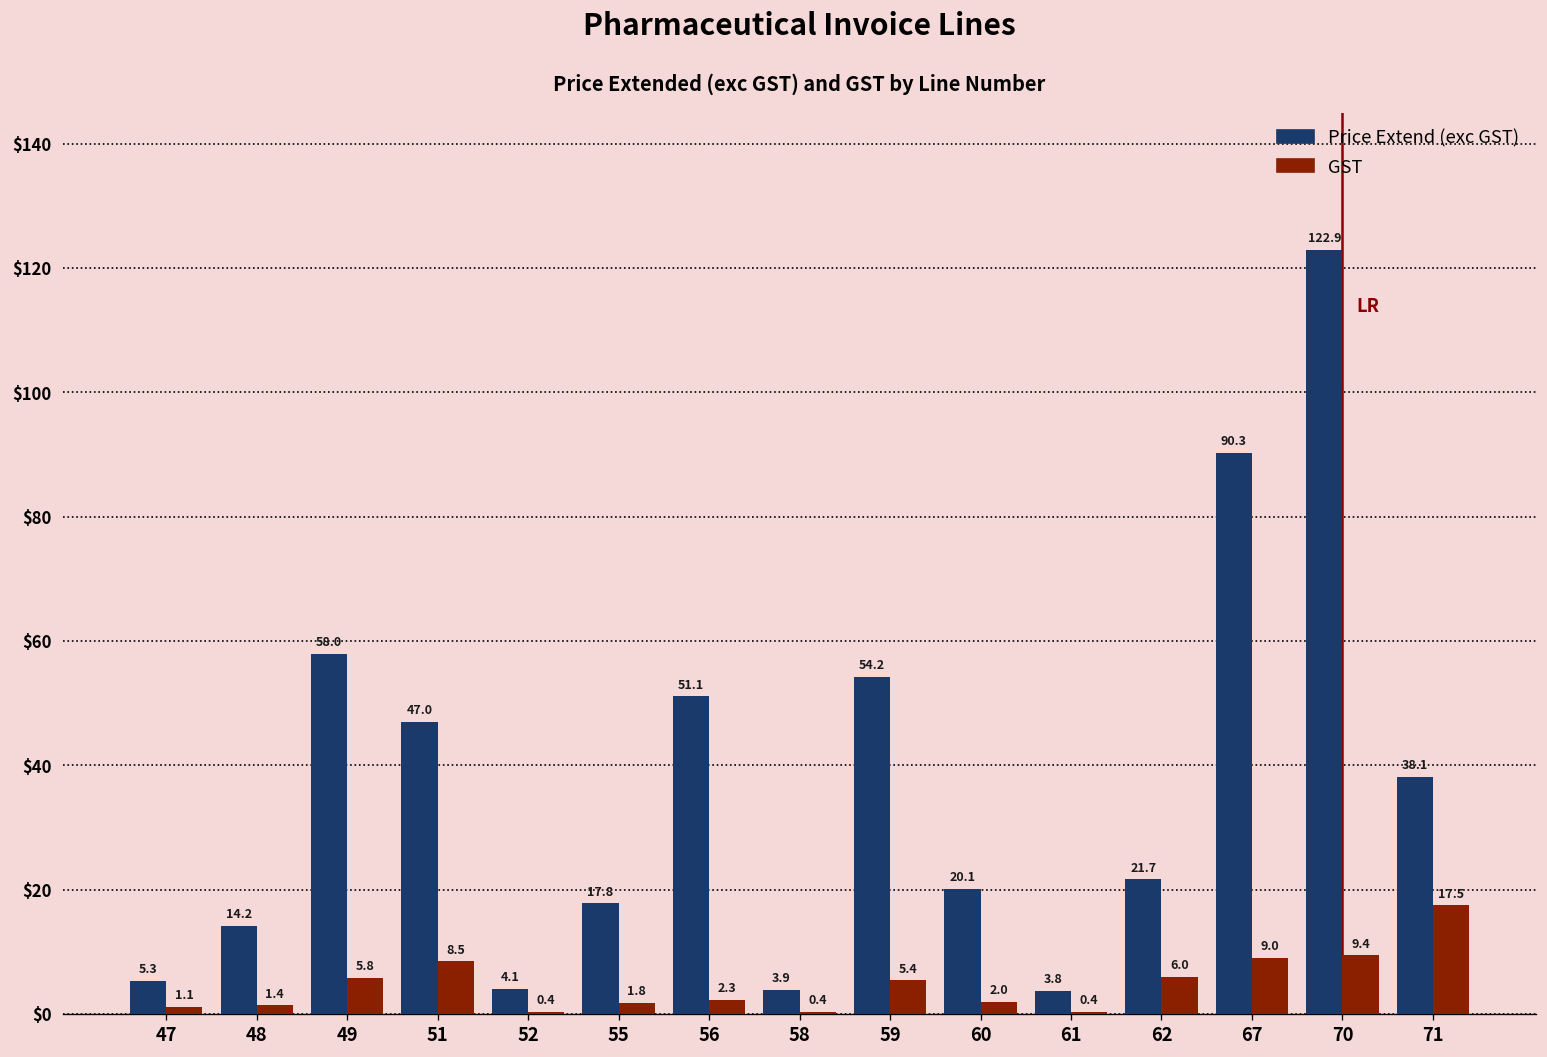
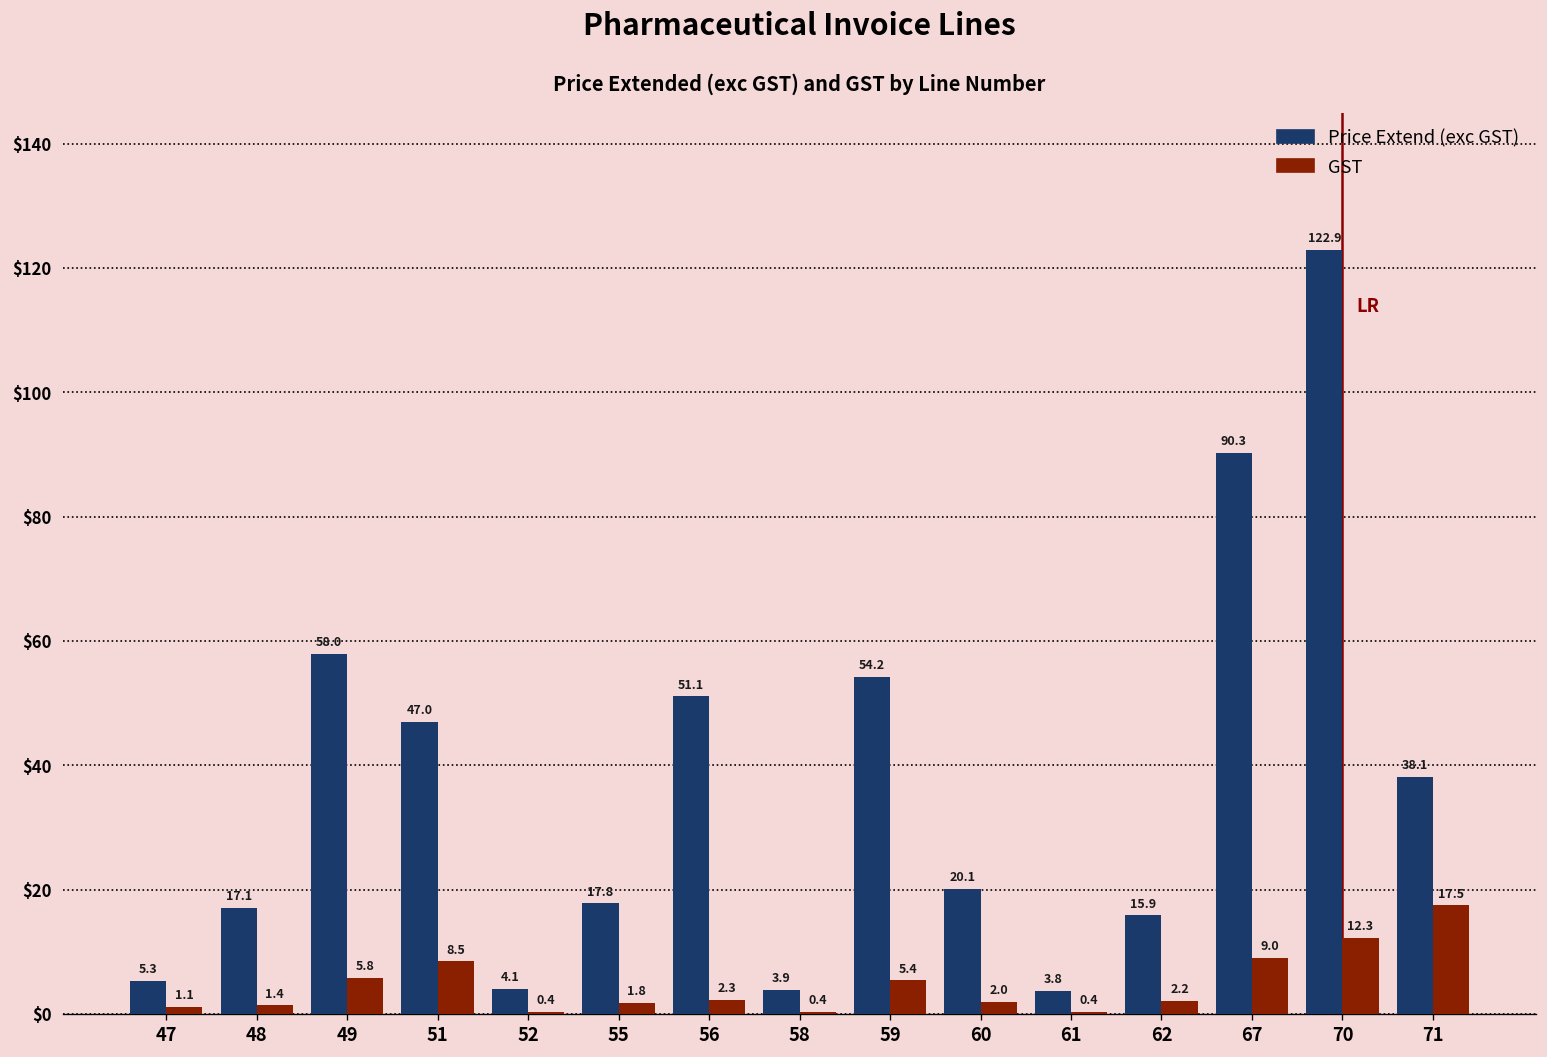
Price Extend (exc GST), 48: 14.2 -> 17.1
Price Extend (exc GST), 62: 21.7 -> 15.9
GST, 62: 6.0 -> 2.2
GST, 70: 9.4 -> 12.3
